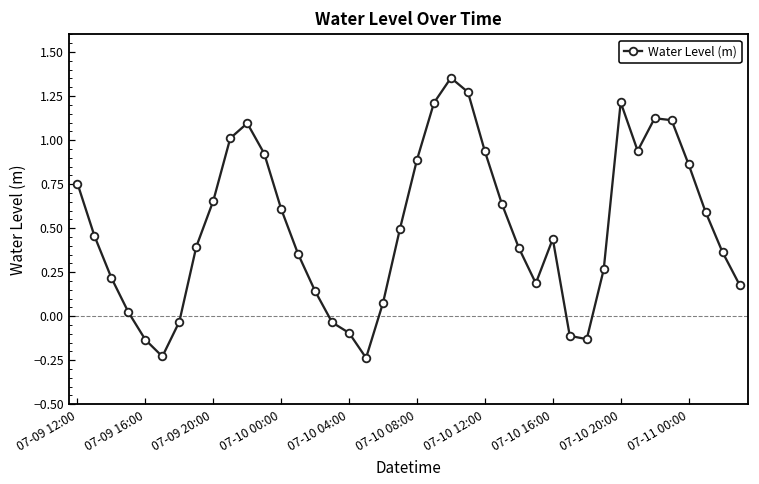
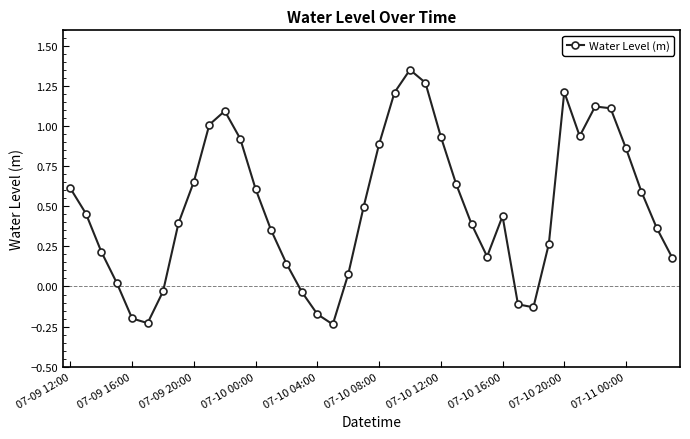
07-09 12:00: 0.75 -> 0.61
07-09 16:00: -0.13 -> -0.20
07-10 04:00: -0.09 -> -0.17
